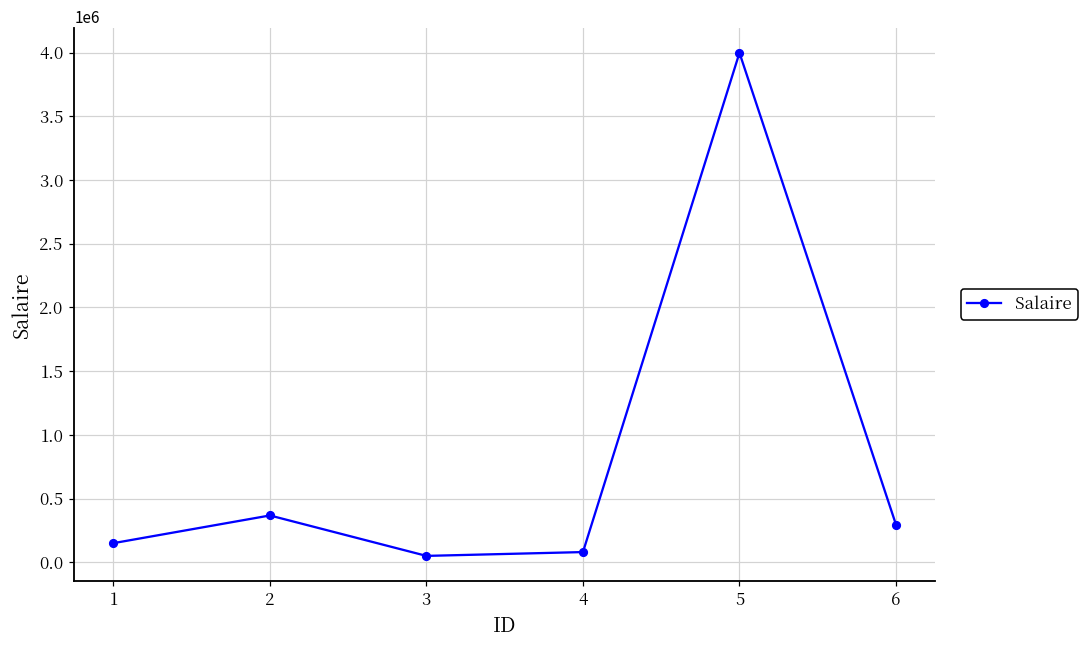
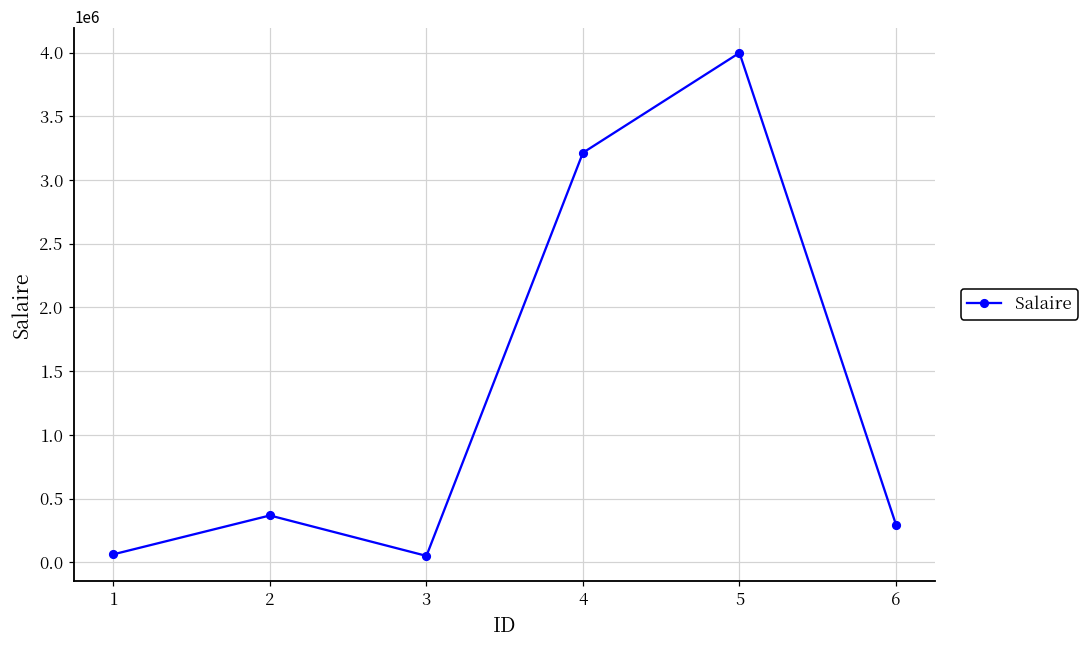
1: 150000 -> 60000
4: 80000 -> 3210000
